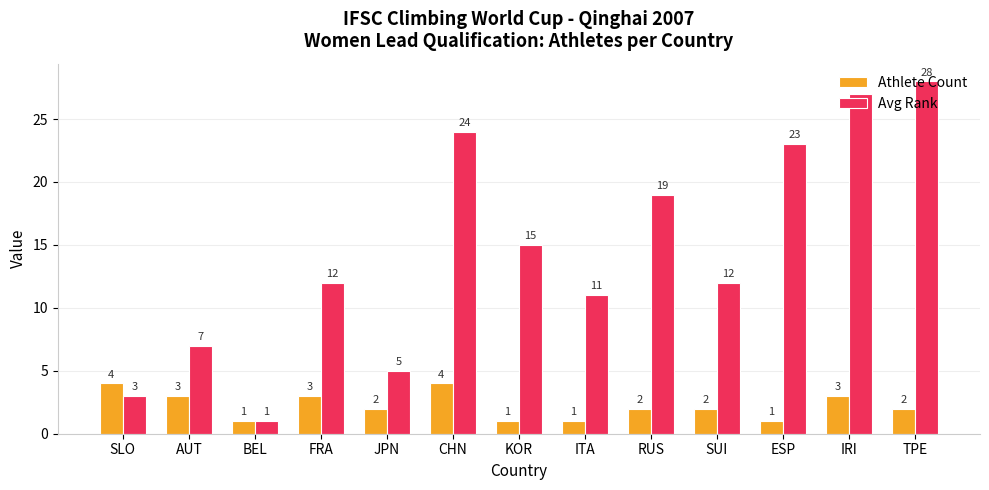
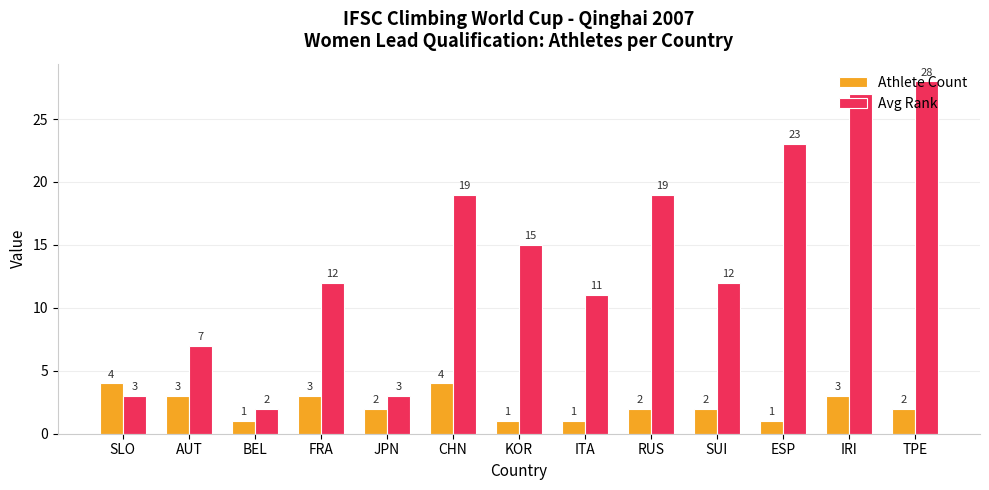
Avg Rank, BEL: 1 -> 2
Avg Rank, JPN: 5 -> 3
Avg Rank, CHN: 24 -> 19
